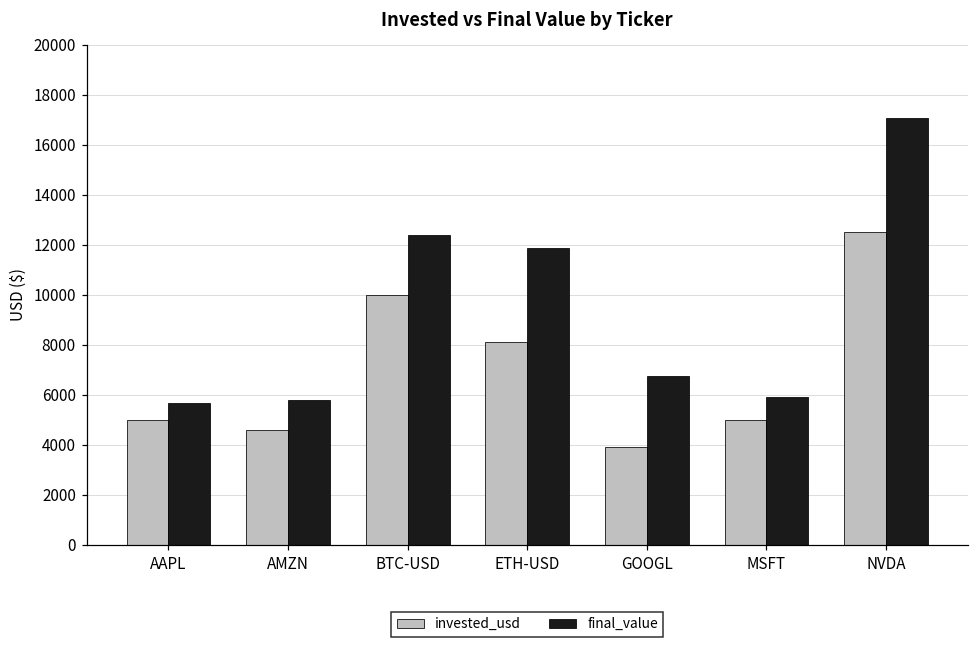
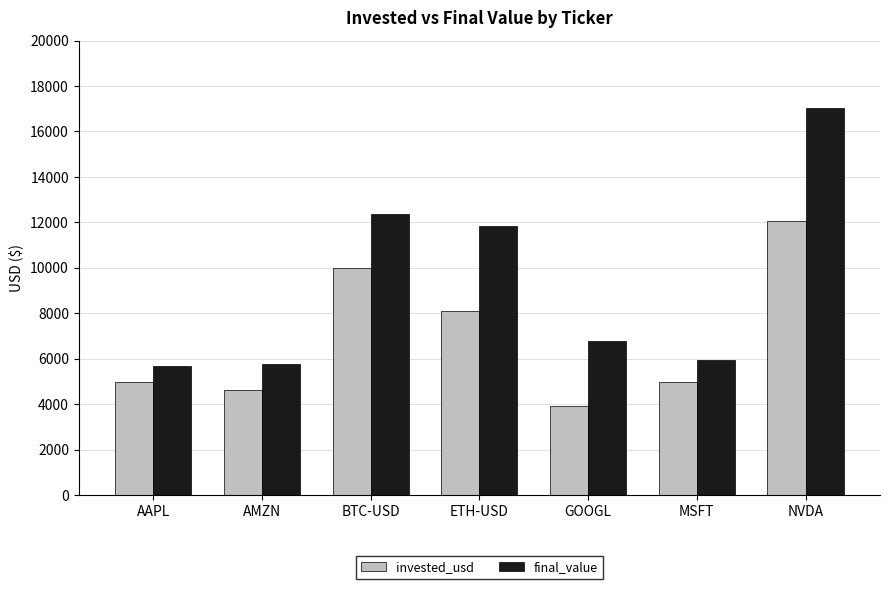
invested_usd, NVDA: 12500 -> 12100
